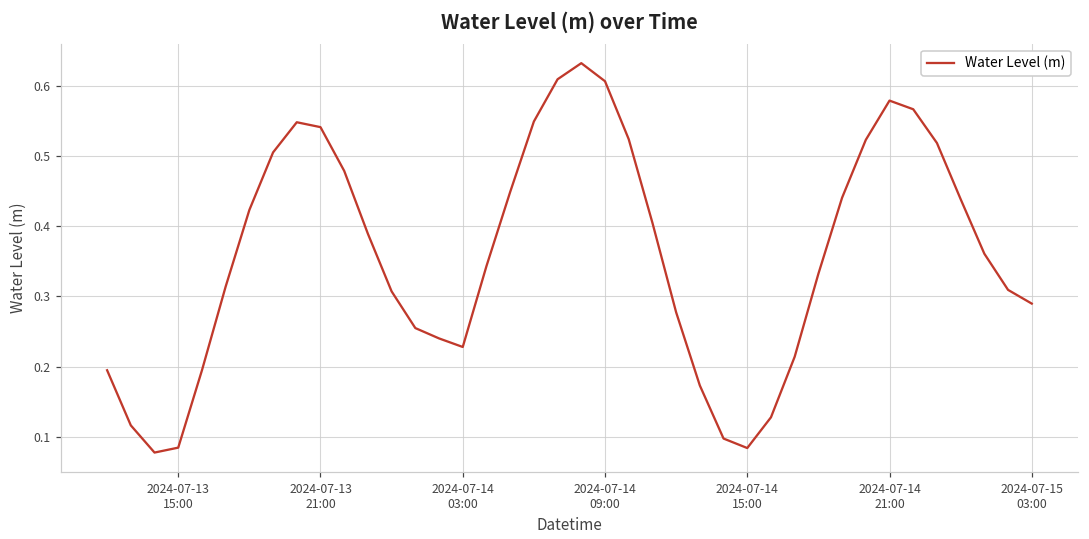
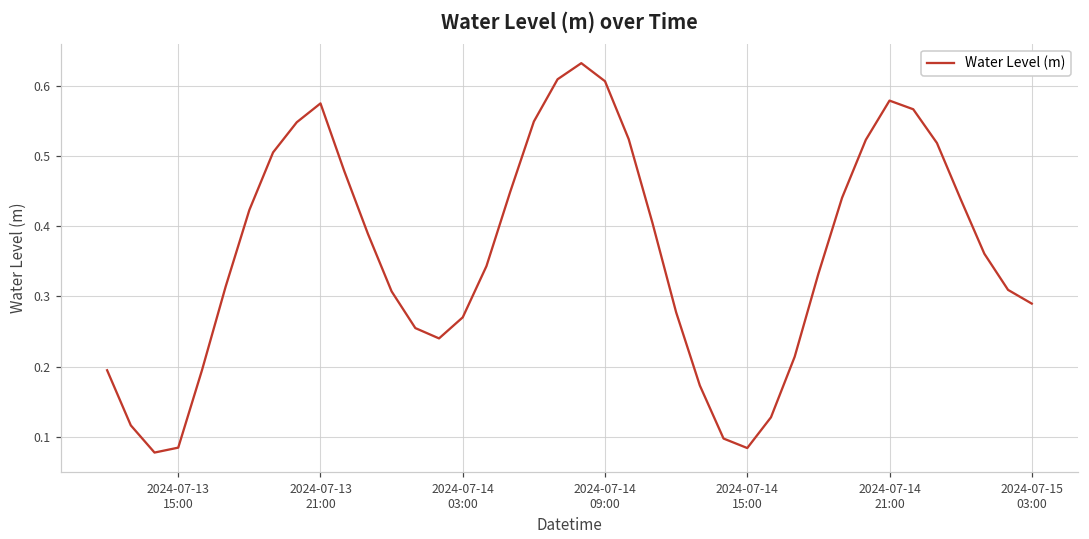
2024-07-13 21:00: 0.54 -> 0.57
2024-07-14 03:00: 0.23 -> 0.27
